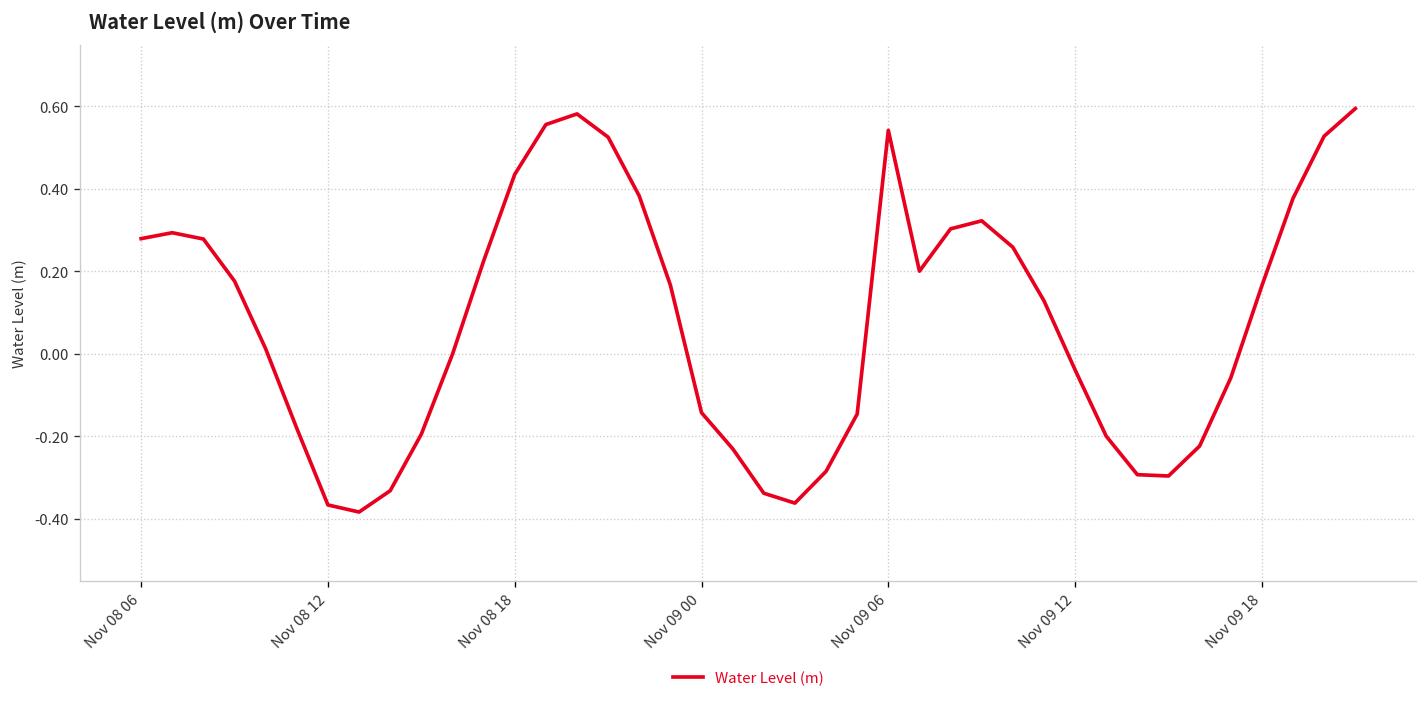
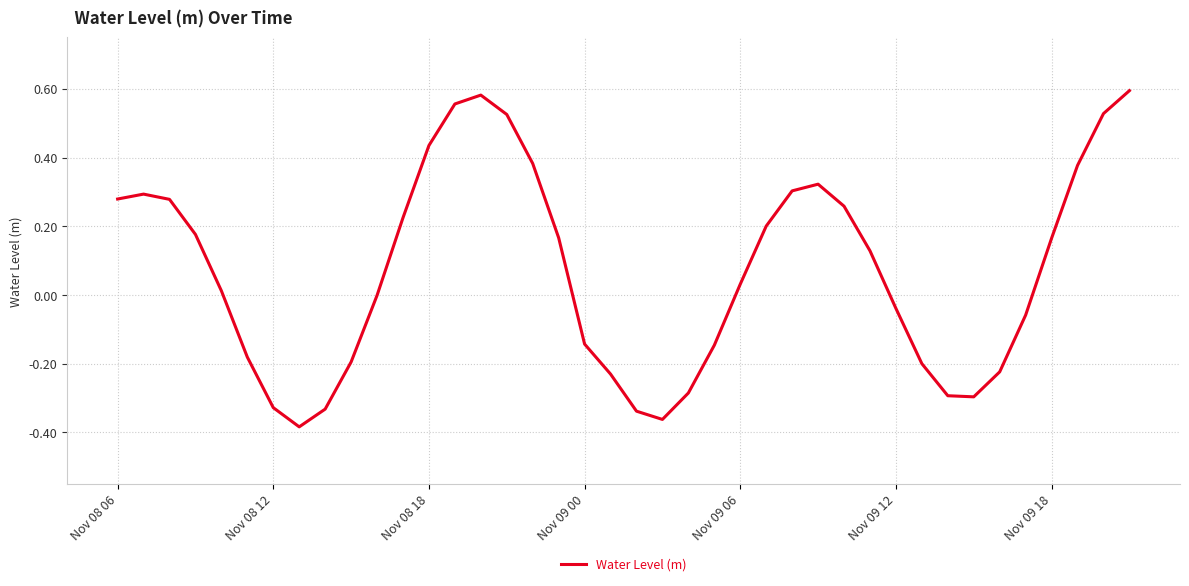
Nov 08 12: -0.37 -> -0.33
Nov 09 06: 0.54 -> 0.03
